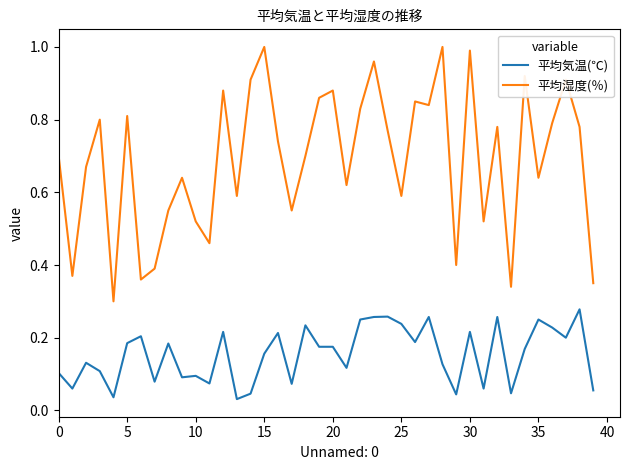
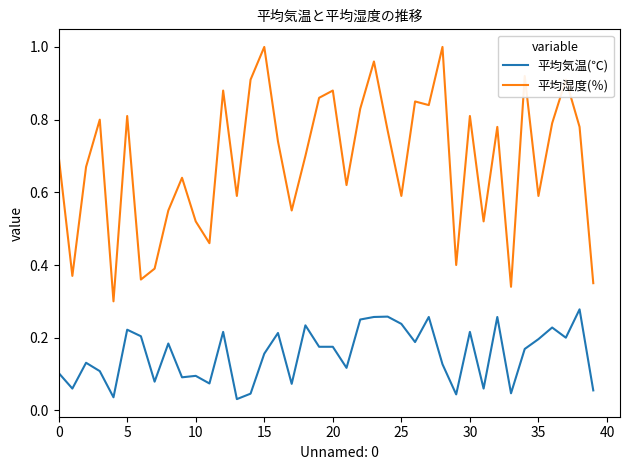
平均気温(℃), 5: 0.19 -> 0.22
平均湿度(％), 30: 0.99 -> 0.81
平均気温(℃), 35: 0.25 -> 0.20
平均湿度(％), 35: 0.64 -> 0.59
